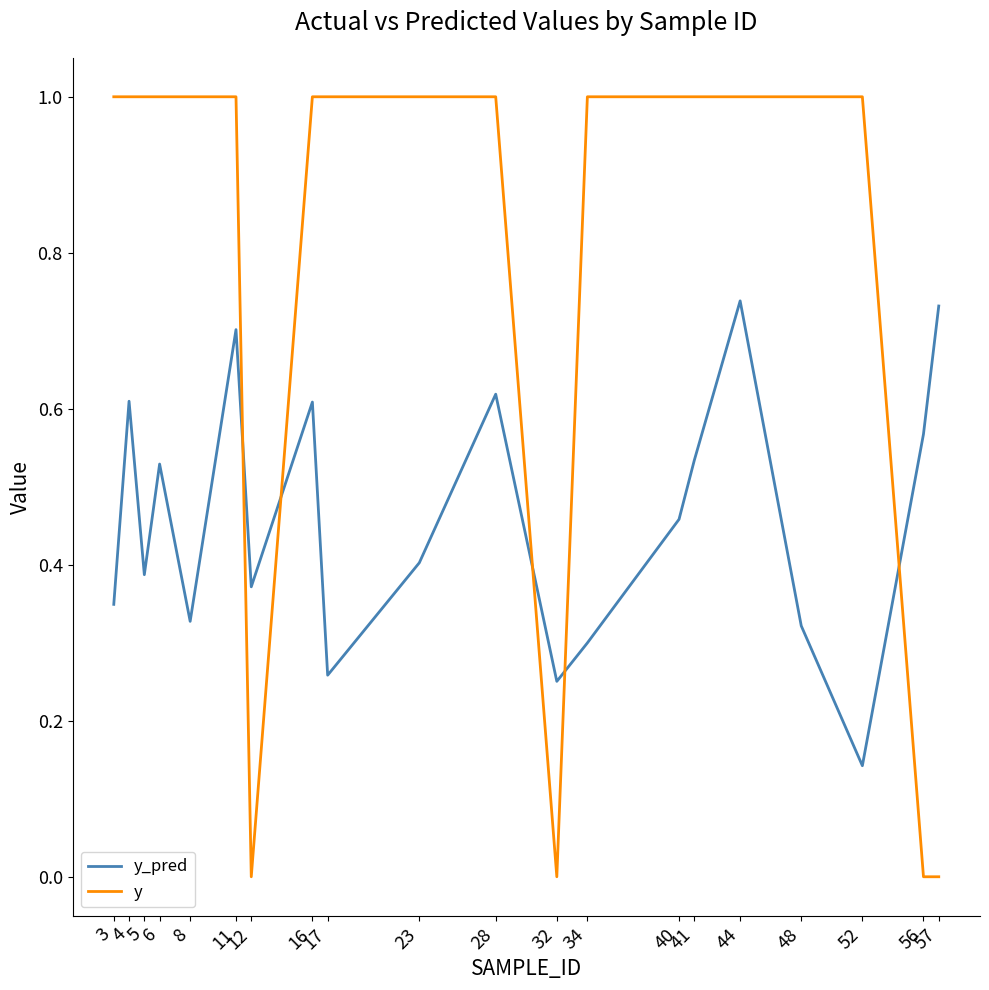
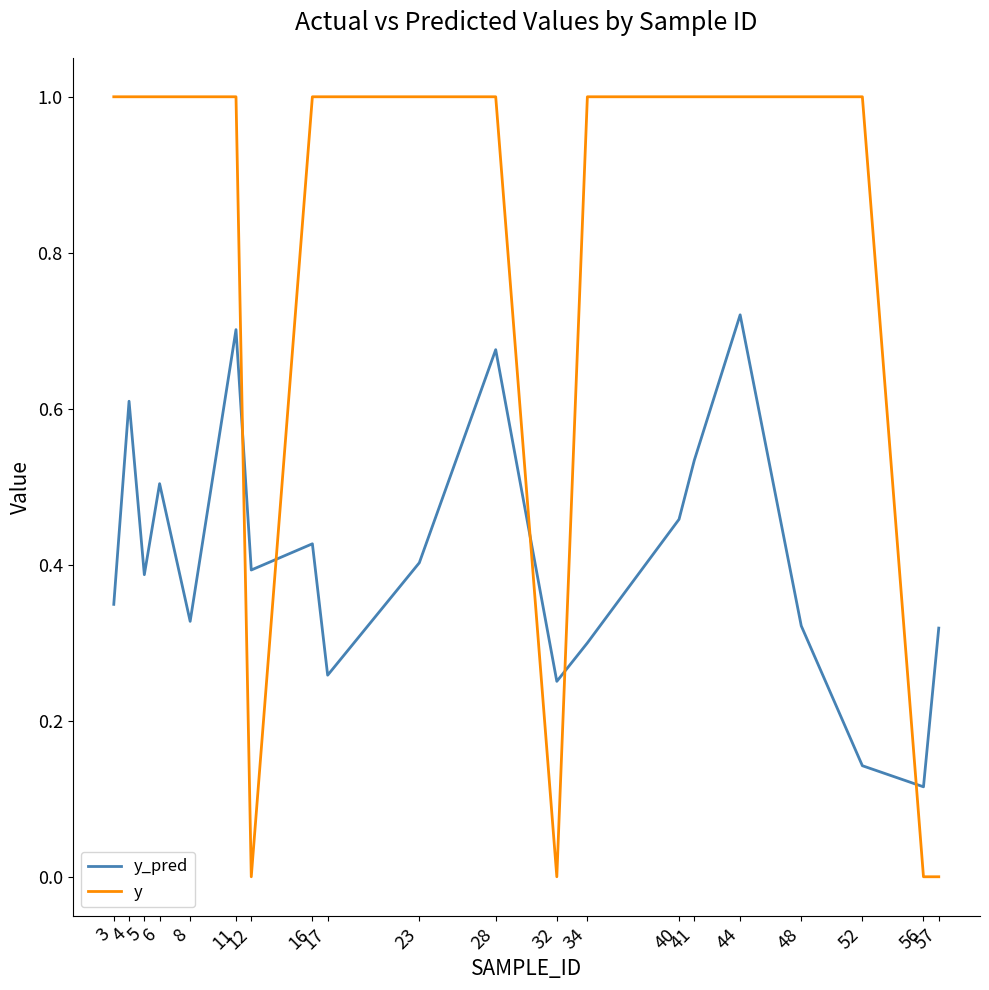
y_pred, 6: 0.53 -> 0.50
y_pred, 12: 0.37 -> 0.39
y_pred, 16: 0.61 -> 0.43
y_pred, 28: 0.62 -> 0.68
y_pred, 44: 0.74 -> 0.72
y_pred, 56: 0.57 -> 0.12
y_pred, 57: 0.73 -> 0.32
